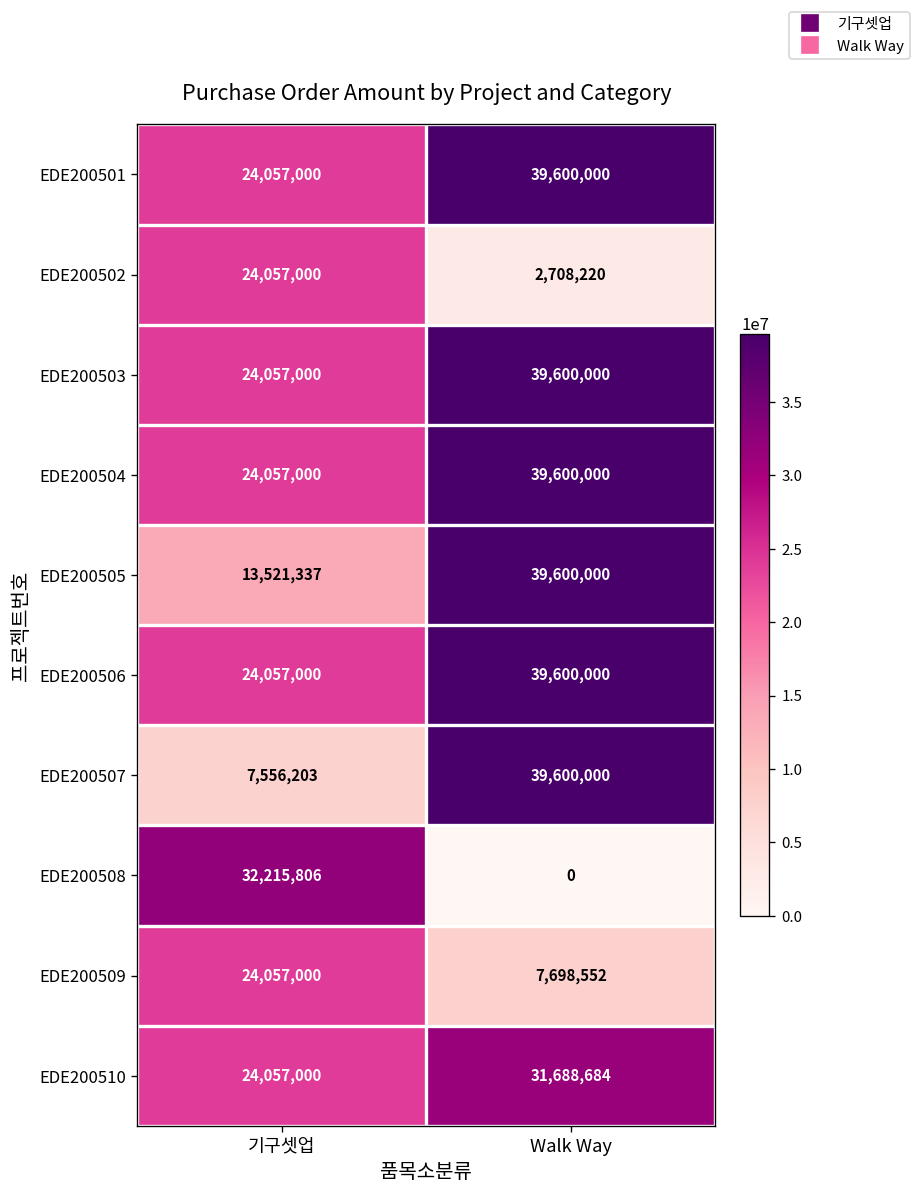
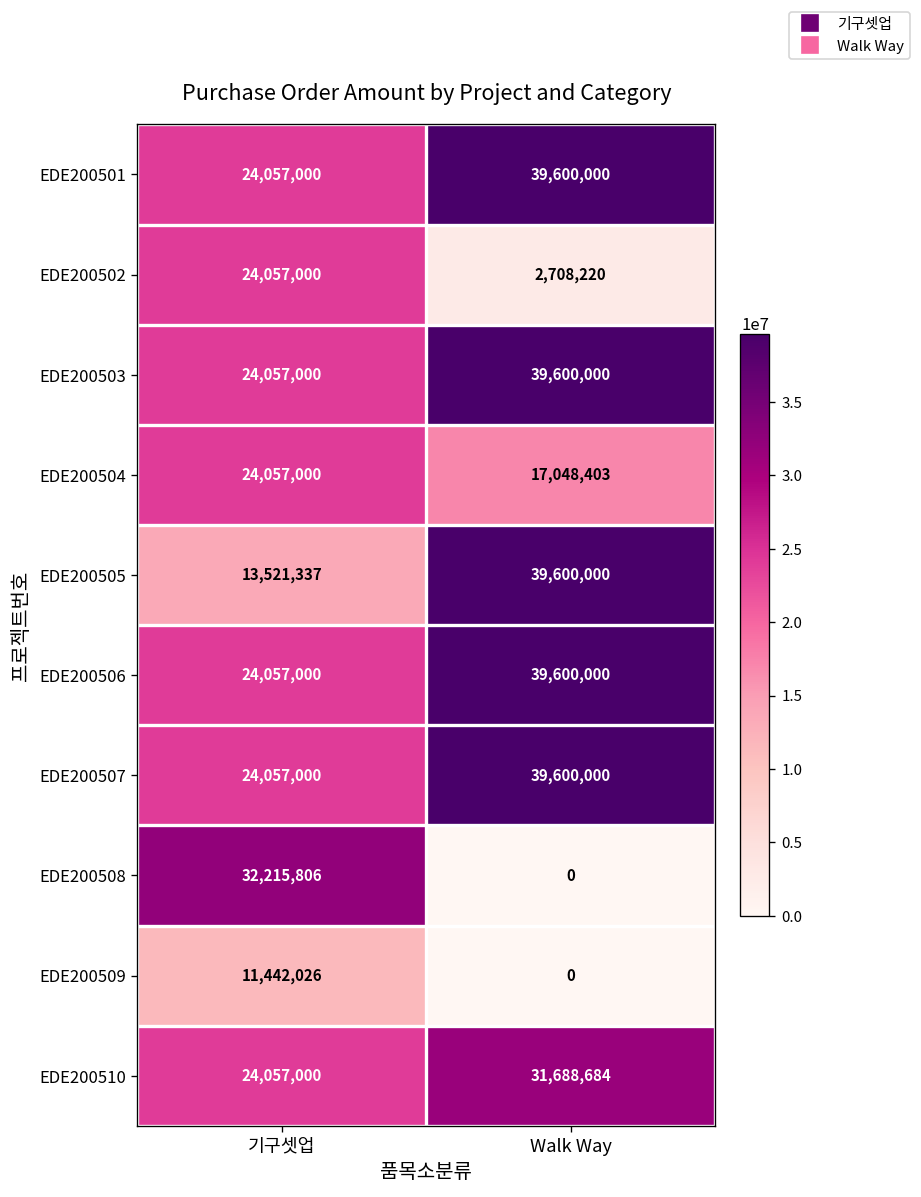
EDE200504, Walk Way: 39,600,000 -> 17,048,403
EDE200507, 기구셋업: 7,556,203 -> 24,057,000
EDE200509, 기구셋업: 24,057,000 -> 11,442,026
EDE200509, Walk Way: 7,698,552 -> 0
